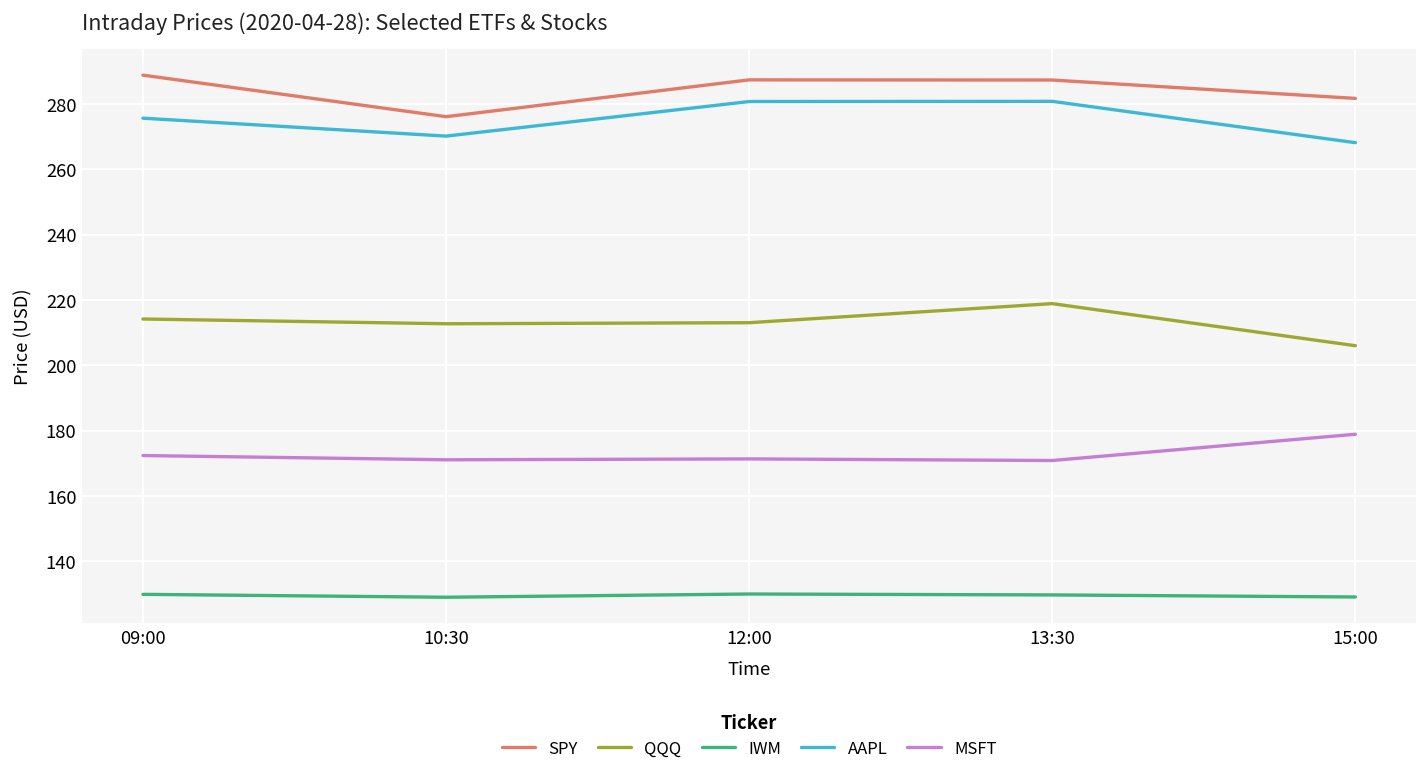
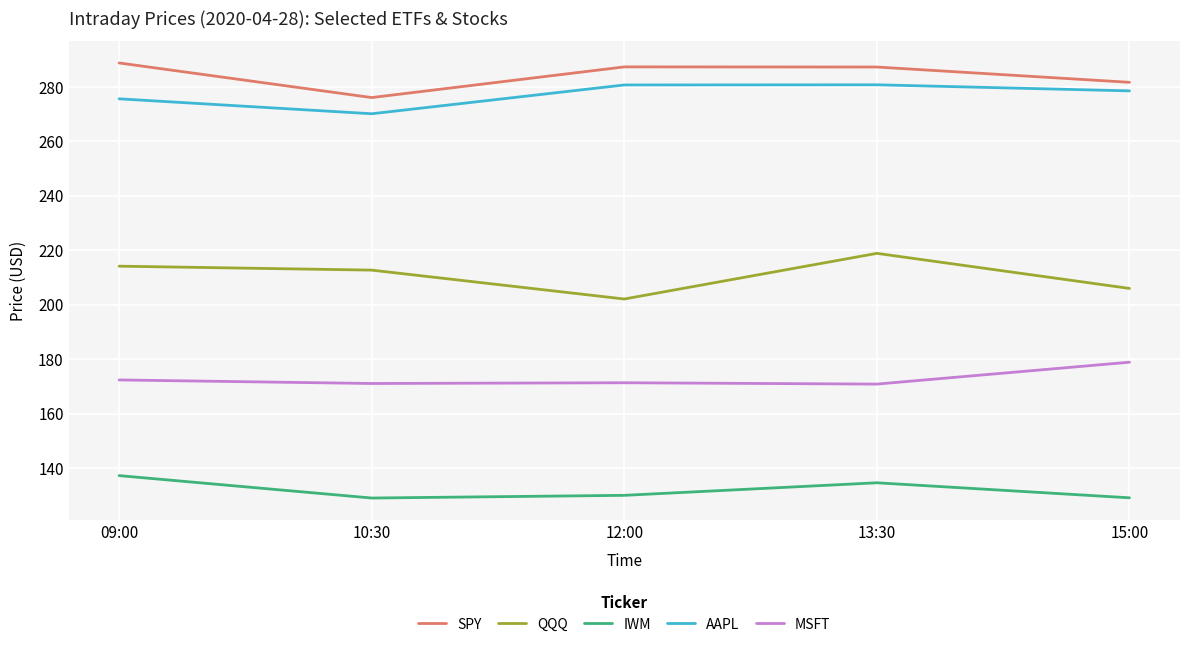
IWM, 09:00: 130 -> 137
QQQ, 12:00: 213 -> 202
IWM, 13:30: 130 -> 135
AAPL, 15:00: 268 -> 279
